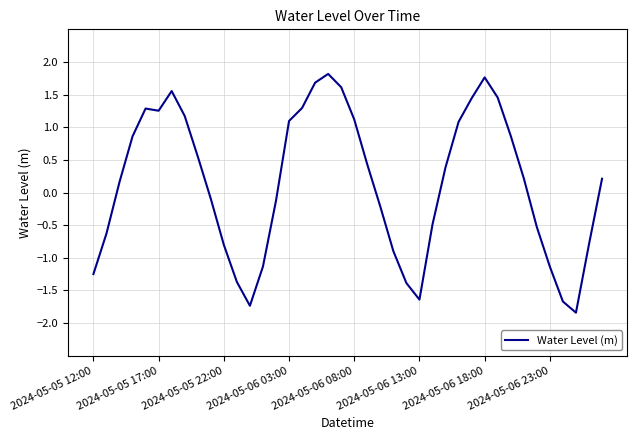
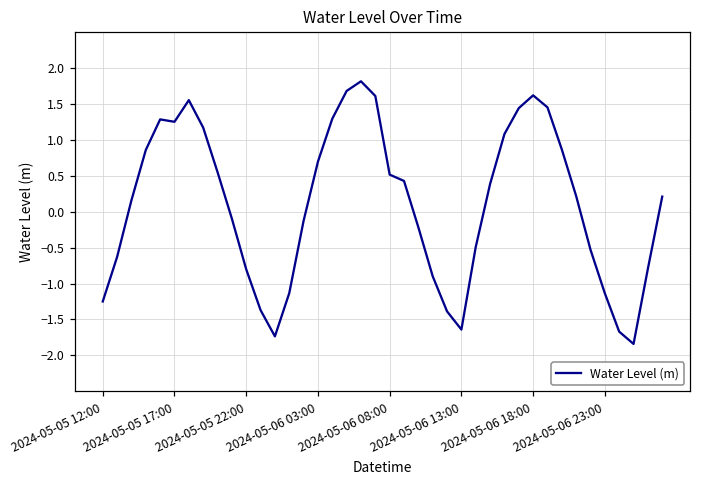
2024-05-06 03:00: 1.1 -> 0.7
2024-05-06 08:00: 1.1 -> 0.5
2024-05-06 18:00: 1.8 -> 1.6
